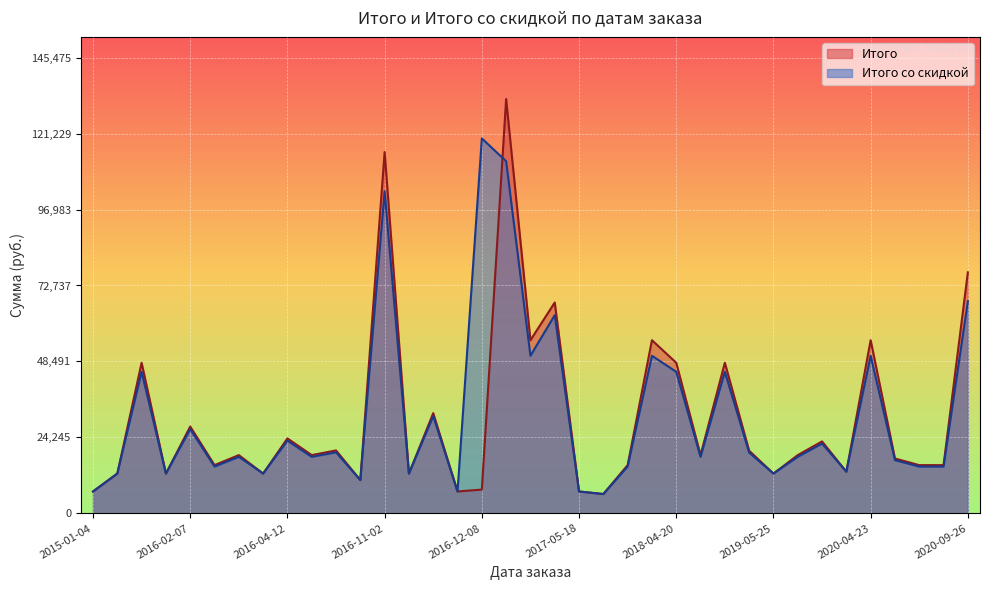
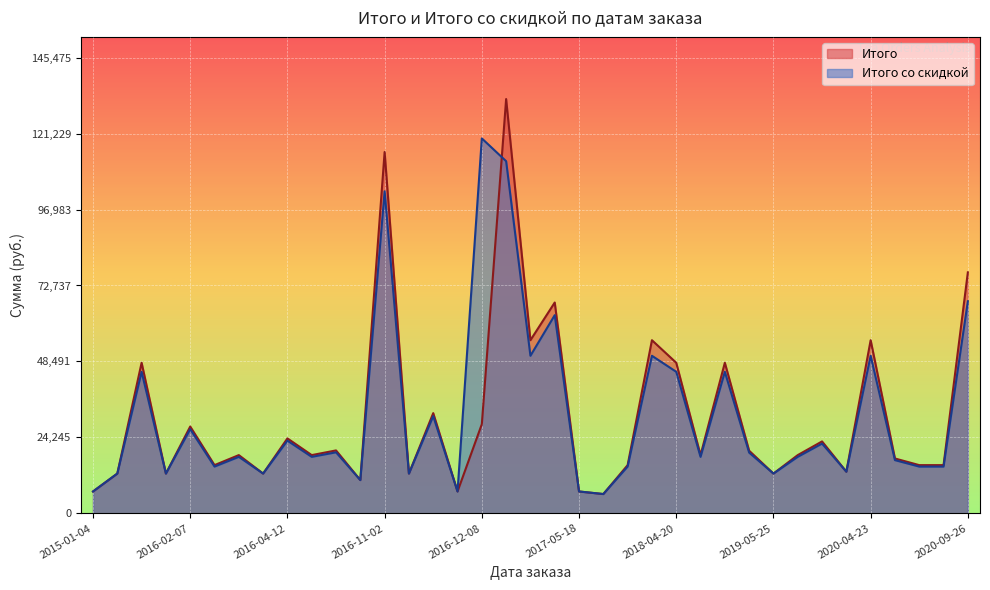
Итого, 2016-12-08: 8,000 -> 28,000
